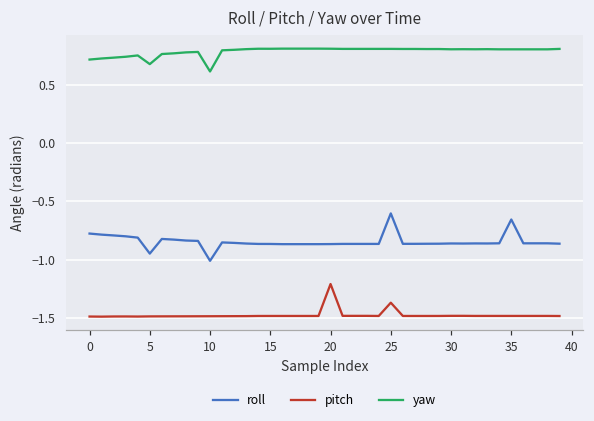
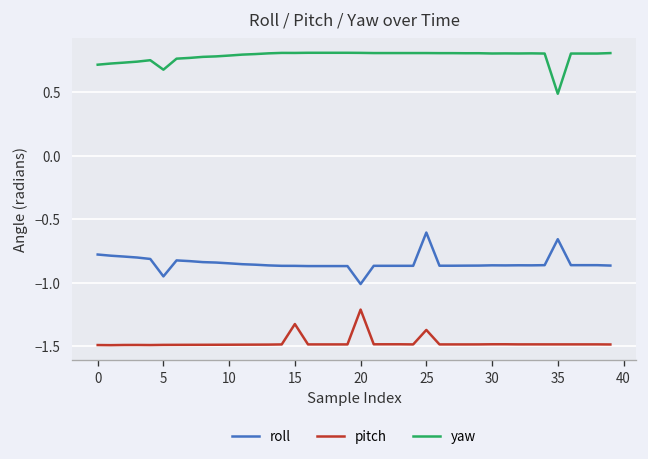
roll, 10: -1.01 -> -0.85
yaw, 10: 0.62 -> 0.79
pitch, 15: -1.48 -> -1.32
roll, 20: -0.87 -> -1.01
yaw, 35: 0.81 -> 0.49
